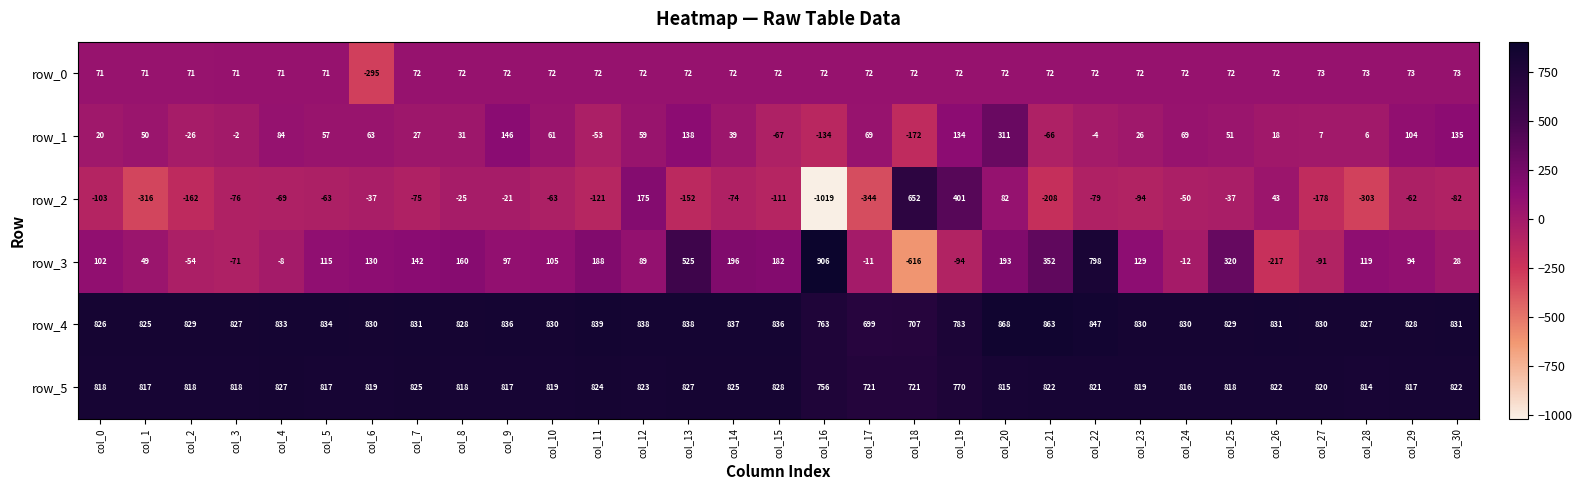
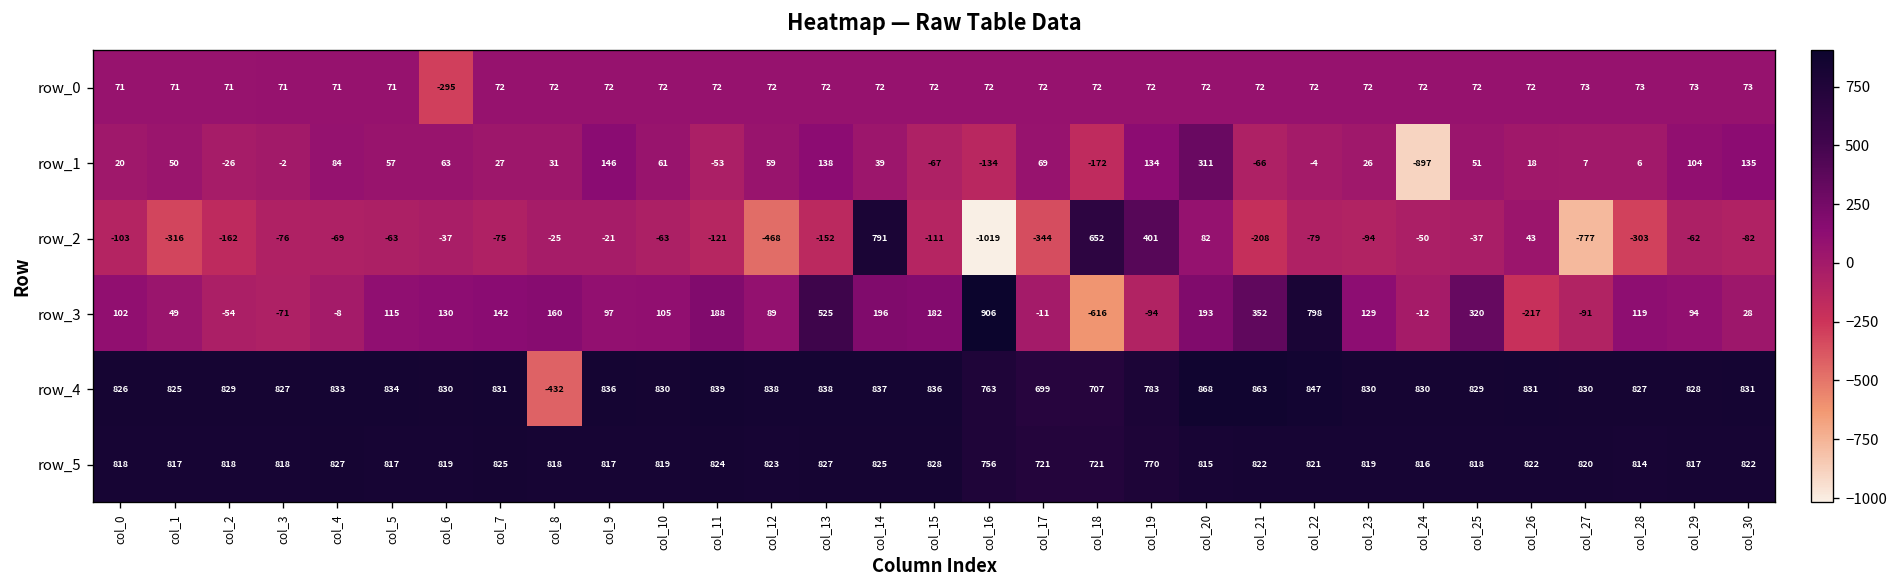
row_1, col_24: 69 -> -897
row_2, col_12: 175 -> -468
row_2, col_14: -74 -> 791
row_2, col_27: -178 -> -777
row_4, col_8: 828 -> -432
